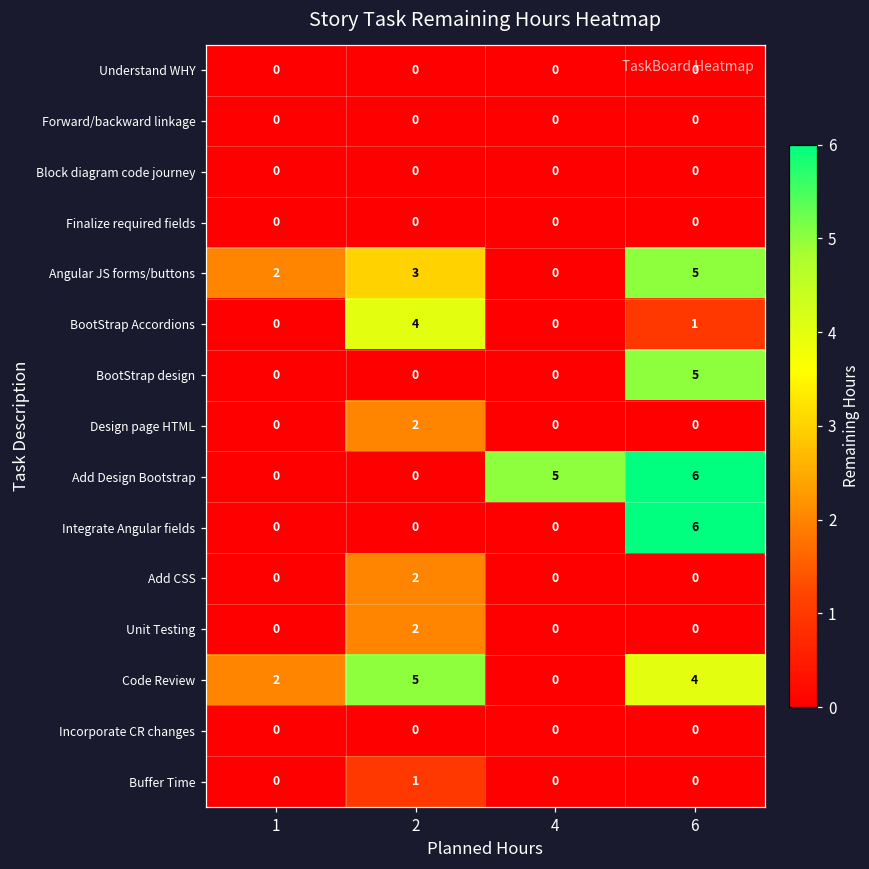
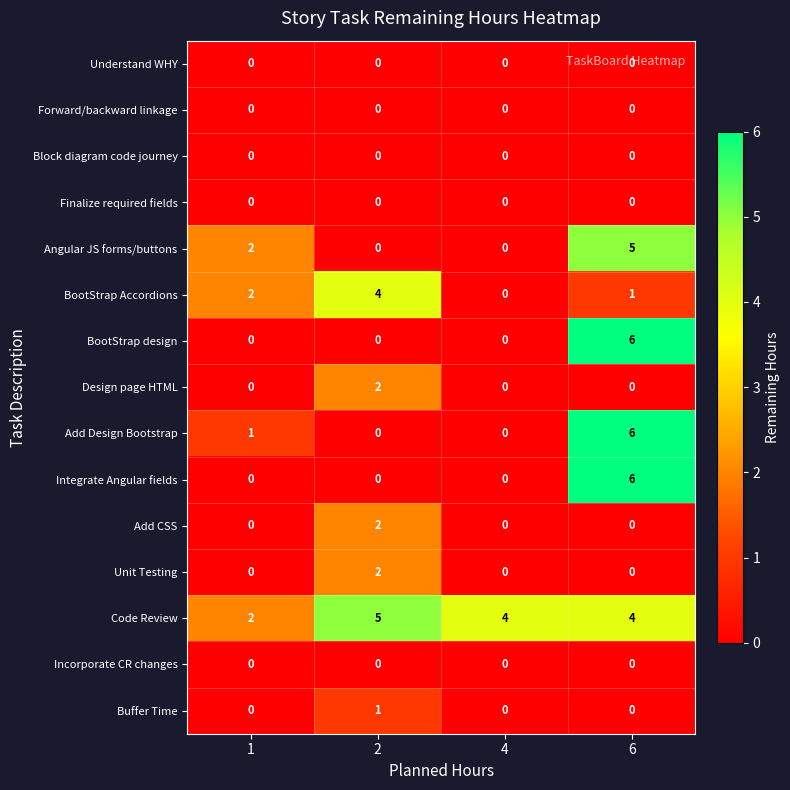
Angular JS forms/buttons, 2: 3 -> 0
BootStrap Accordions, 1: 0 -> 2
BootStrap design, 6: 5 -> 6
Add Design Bootstrap, 1: 0 -> 1
Add Design Bootstrap, 4: 5 -> 0
Code Review, 4: 0 -> 4
